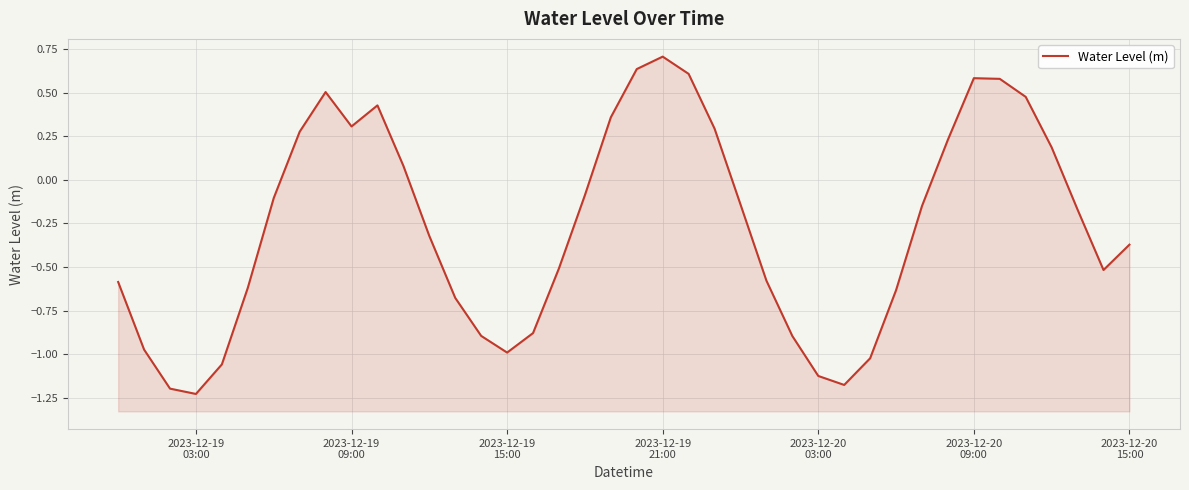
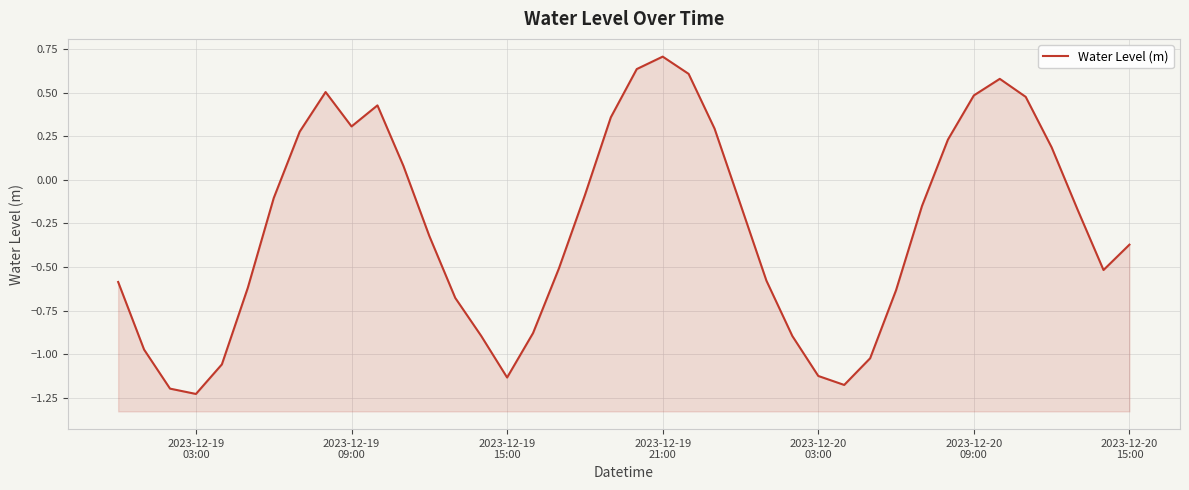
2023-12-19 15:00: -0.99 -> -1.13
2023-12-20 09:00: 0.58 -> 0.48
